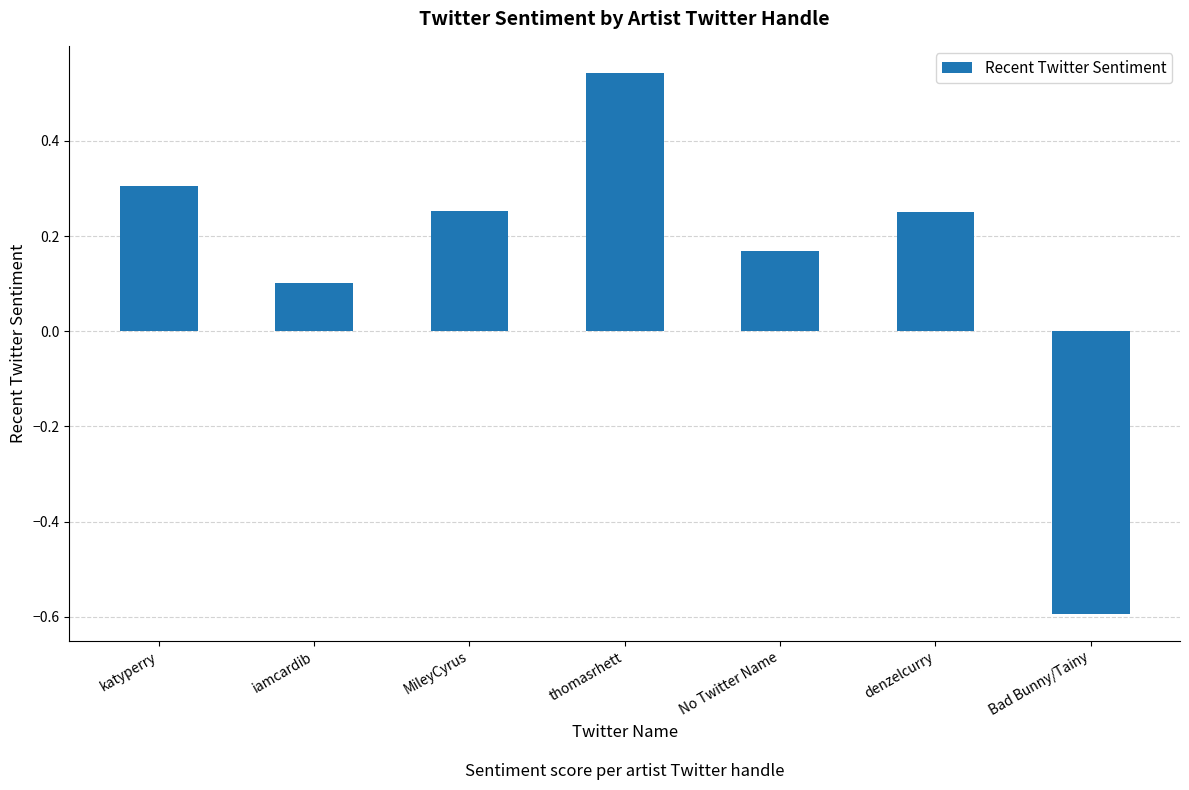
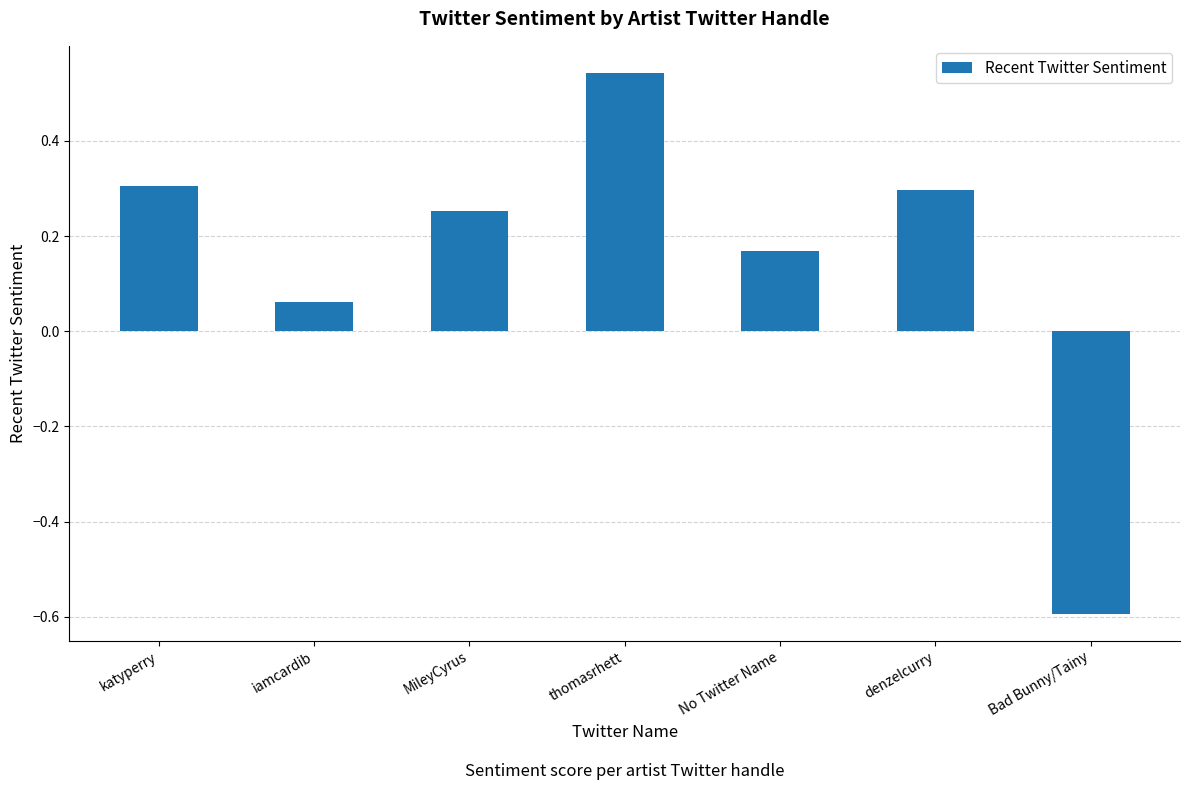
iamcardib: 0.10 -> 0.06
denzelcurry: 0.25 -> 0.30
